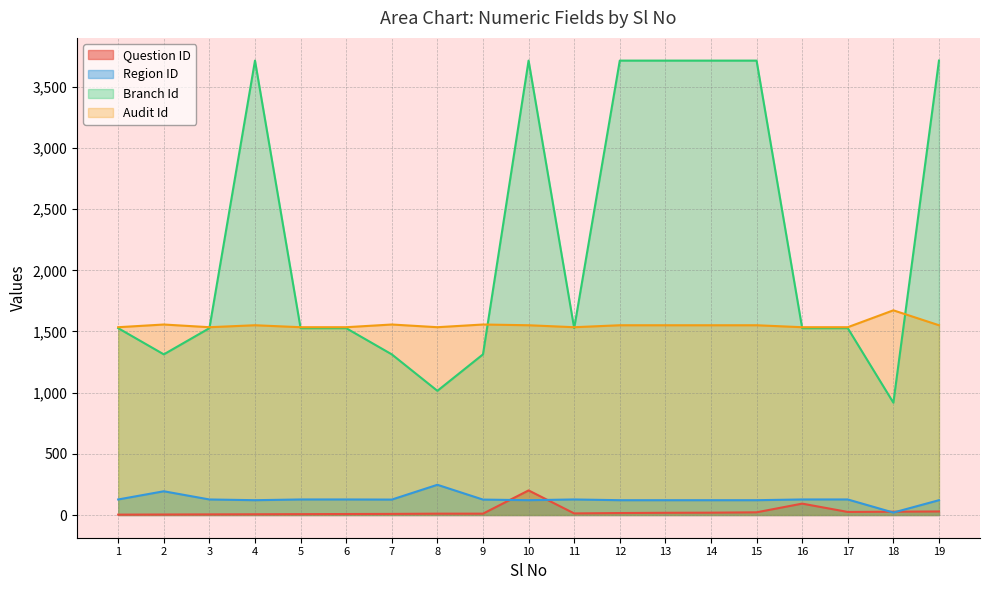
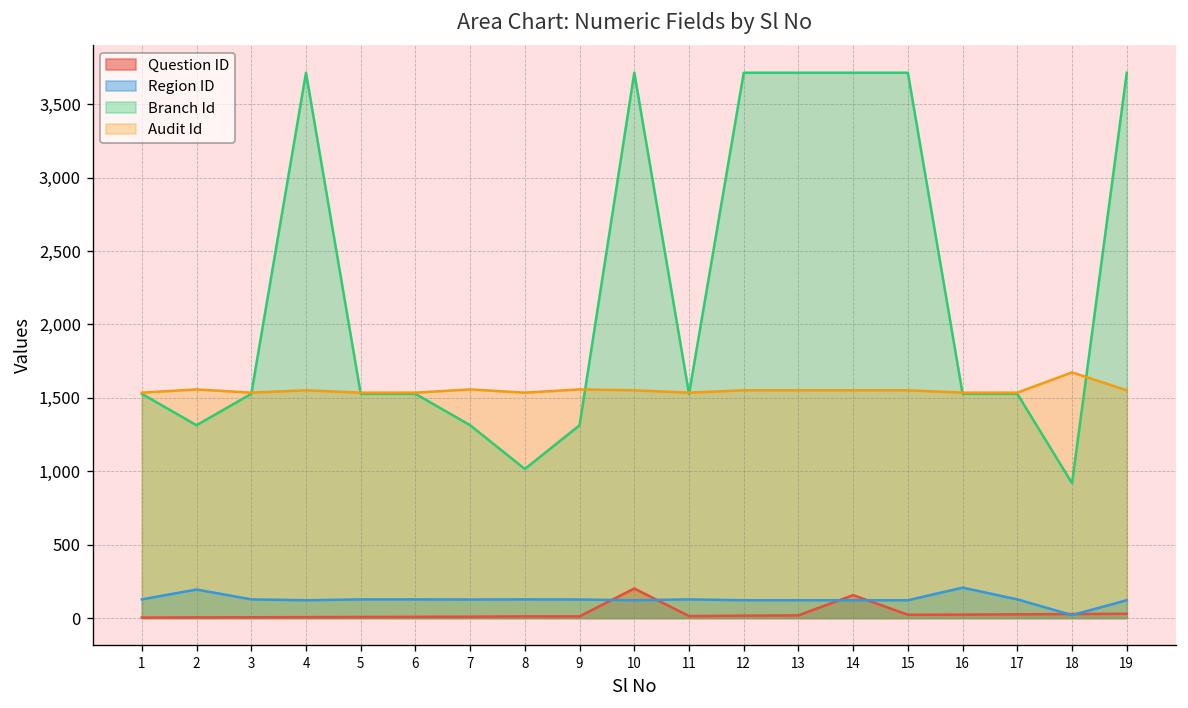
Region ID, 8: 250 -> 130
Question ID, 14: 20 -> 160
Question ID, 16: 90 -> 20
Region ID, 16: 130 -> 210
